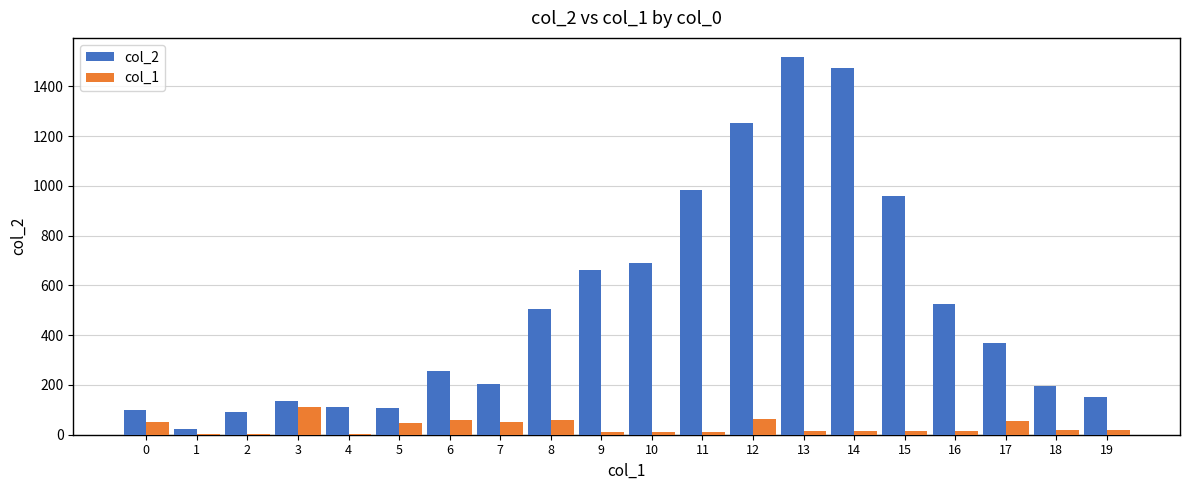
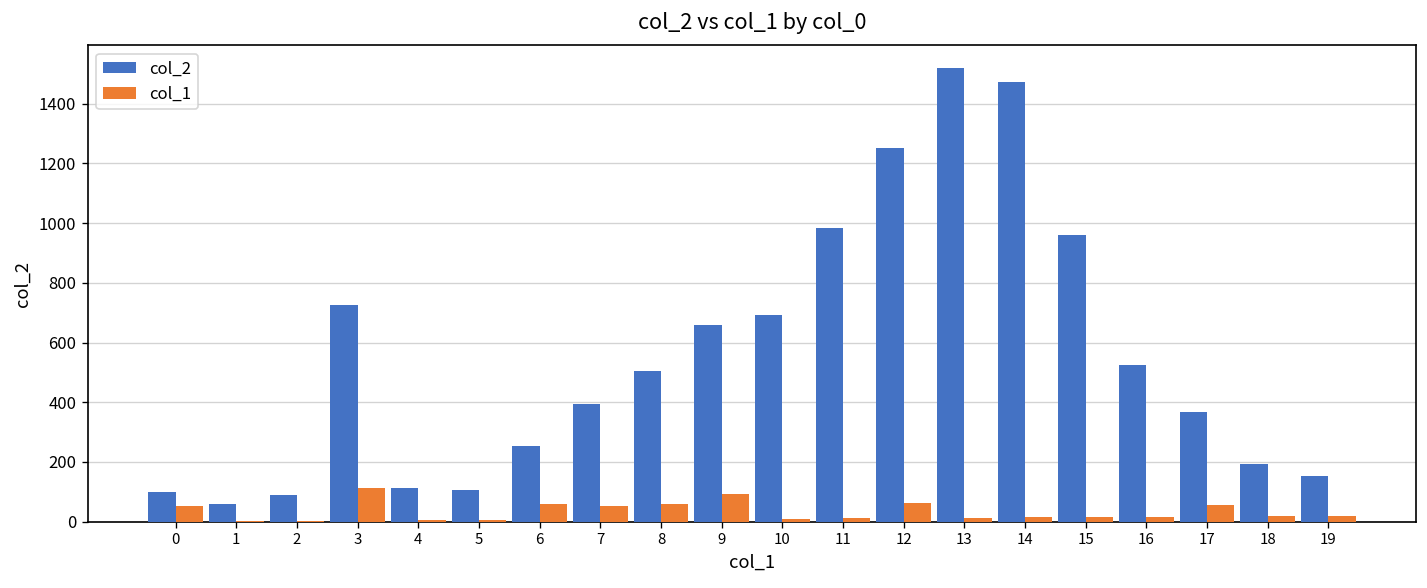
col_2, 1: 20 -> 60
col_2, 3: 130 -> 730
col_1, 5: 50 -> 10
col_2, 7: 210 -> 390
col_1, 9: 10 -> 90
